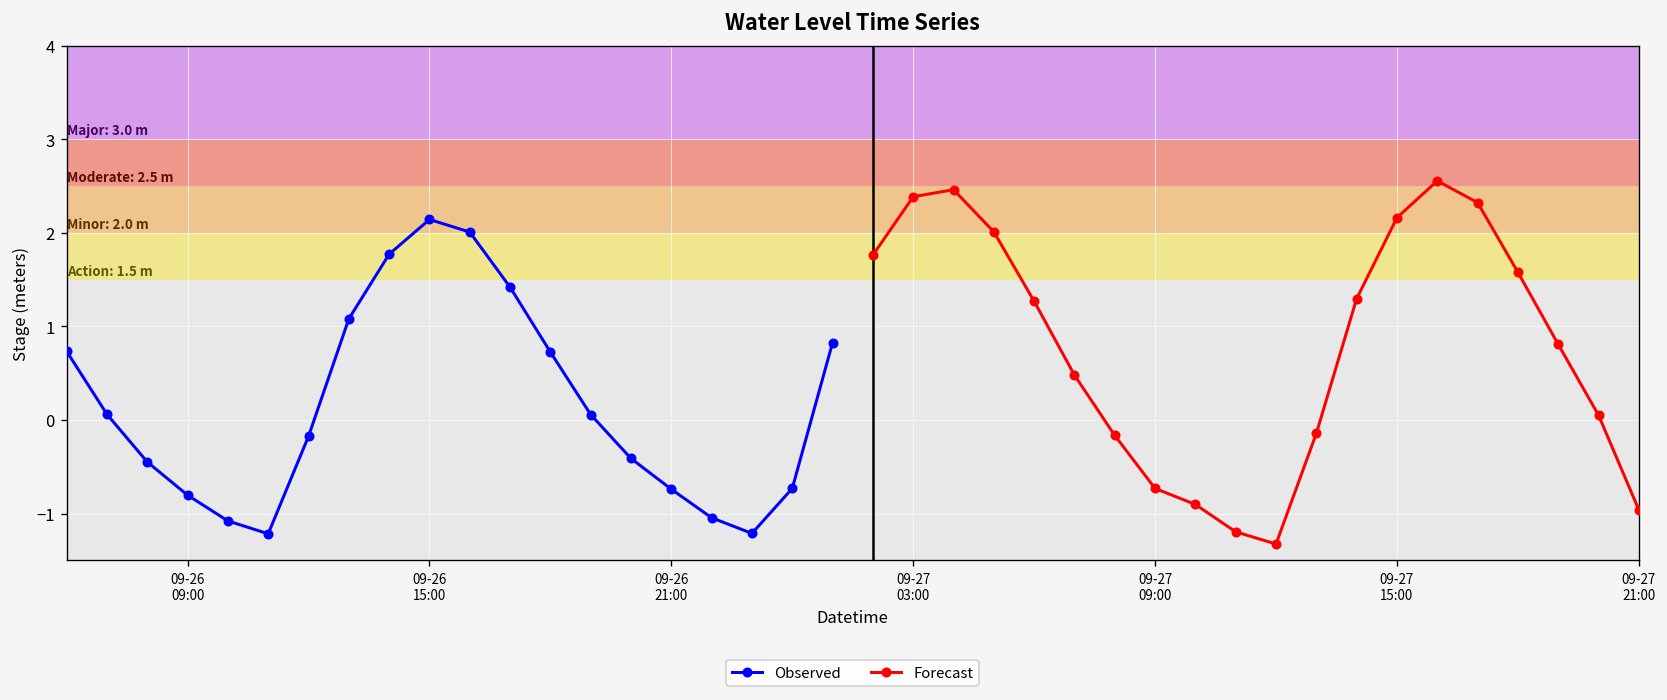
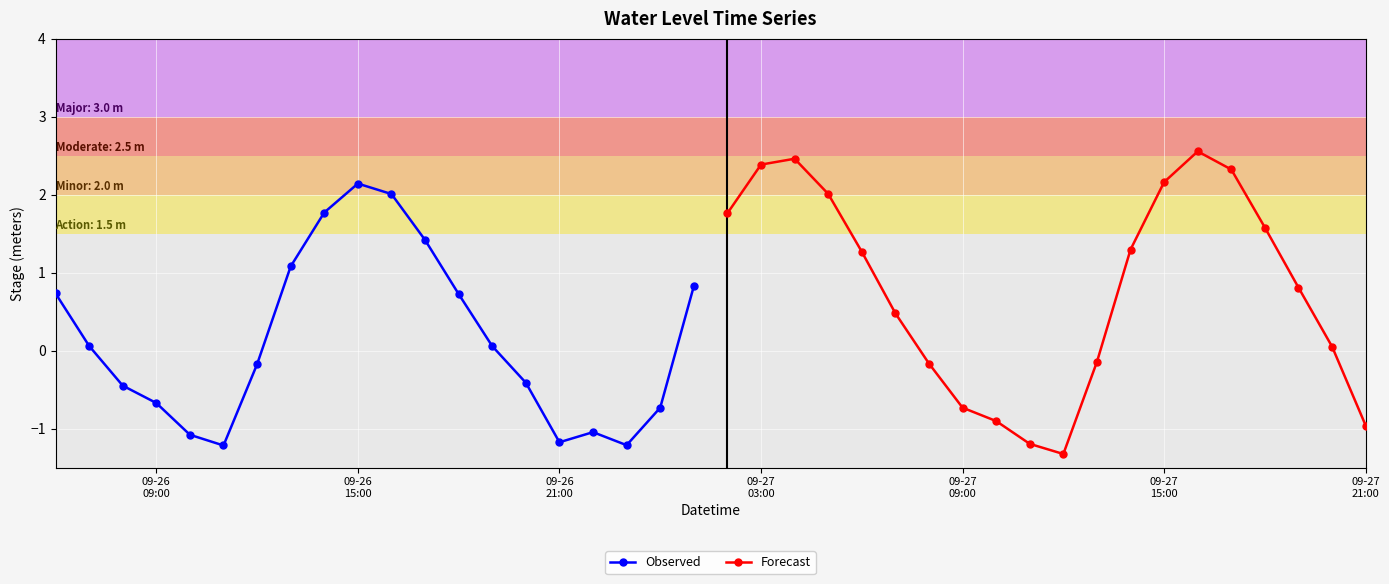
Observed, 09-26 09:00: -0.8 -> -0.7
Observed, 09-26 21:00: -0.7 -> -1.2
